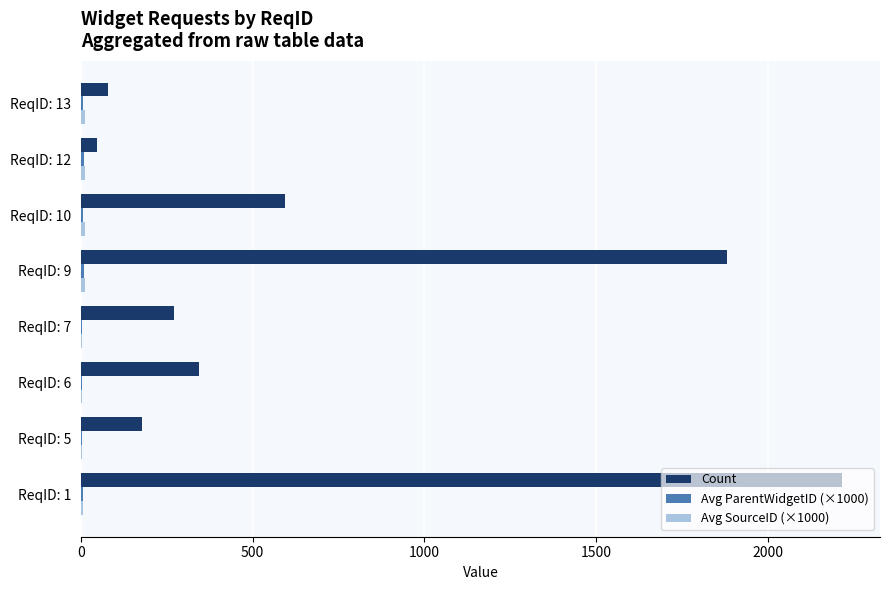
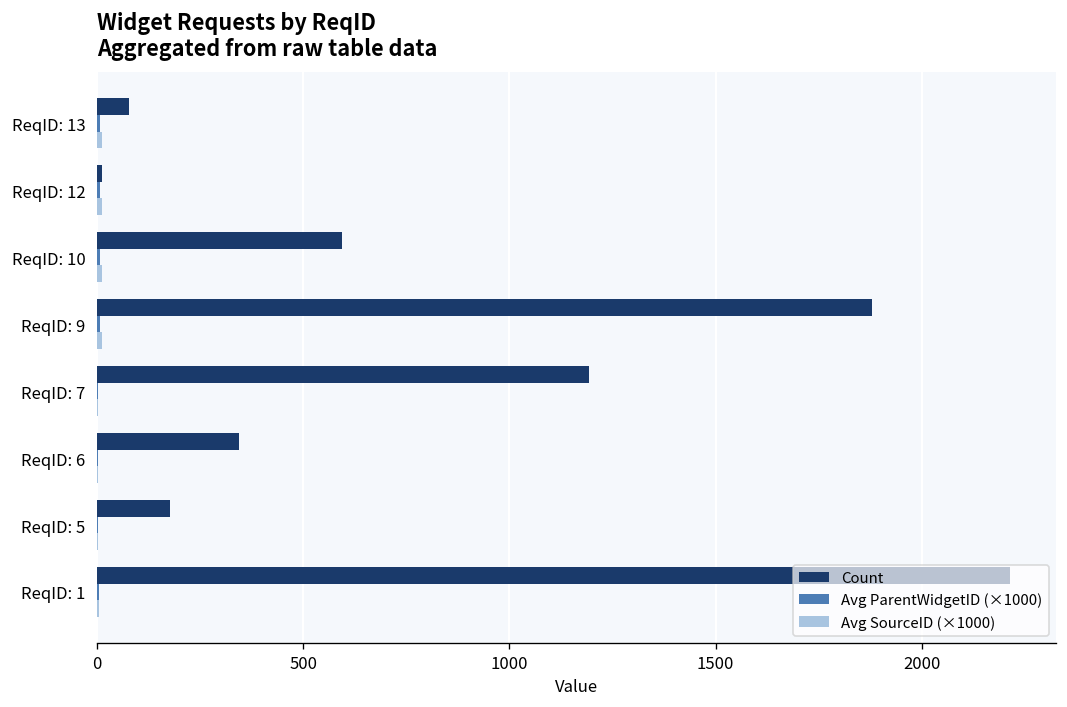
Count, ReqID: 12: 50 -> 10
Count, ReqID: 7: 270 -> 1190
